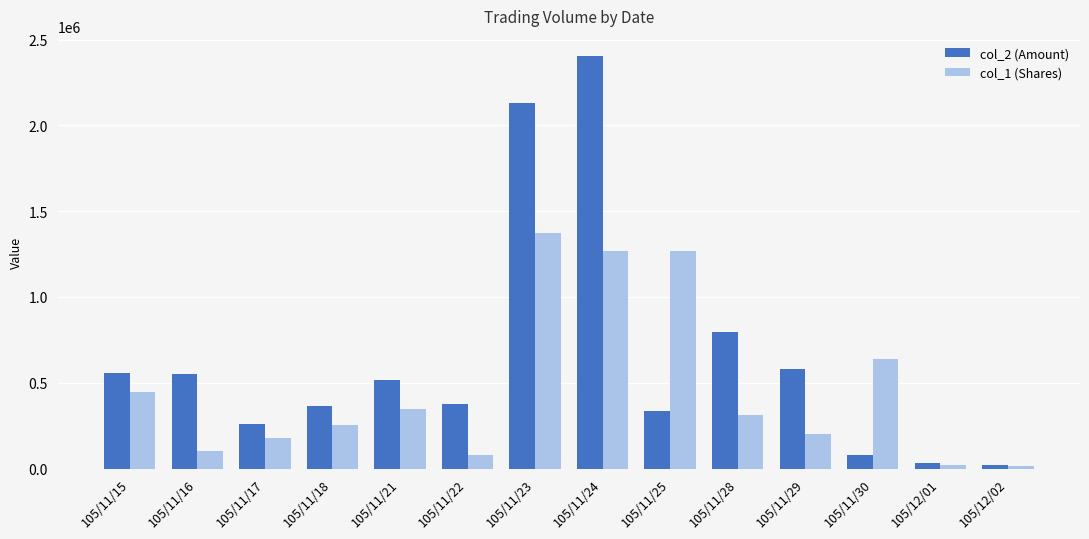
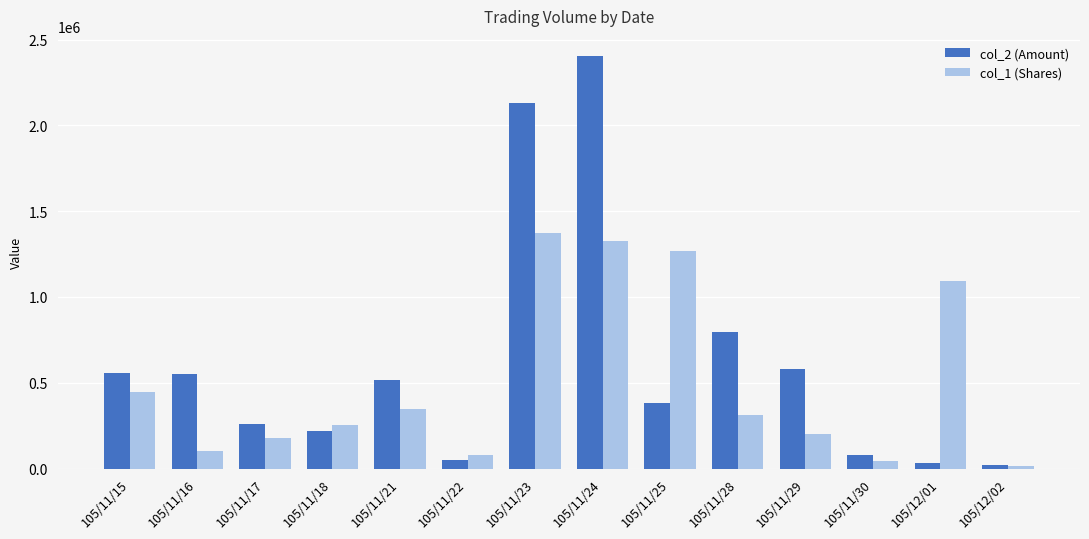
col_2 (Amount), 105/11/18: 370000 -> 220000
col_2 (Amount), 105/11/22: 380000 -> 50000
col_1 (Shares), 105/11/24: 1270000 -> 1330000
col_2 (Amount), 105/11/25: 330000 -> 380000
col_1 (Shares), 105/11/30: 640000 -> 50000
col_1 (Shares), 105/12/01: 20000 -> 1090000
